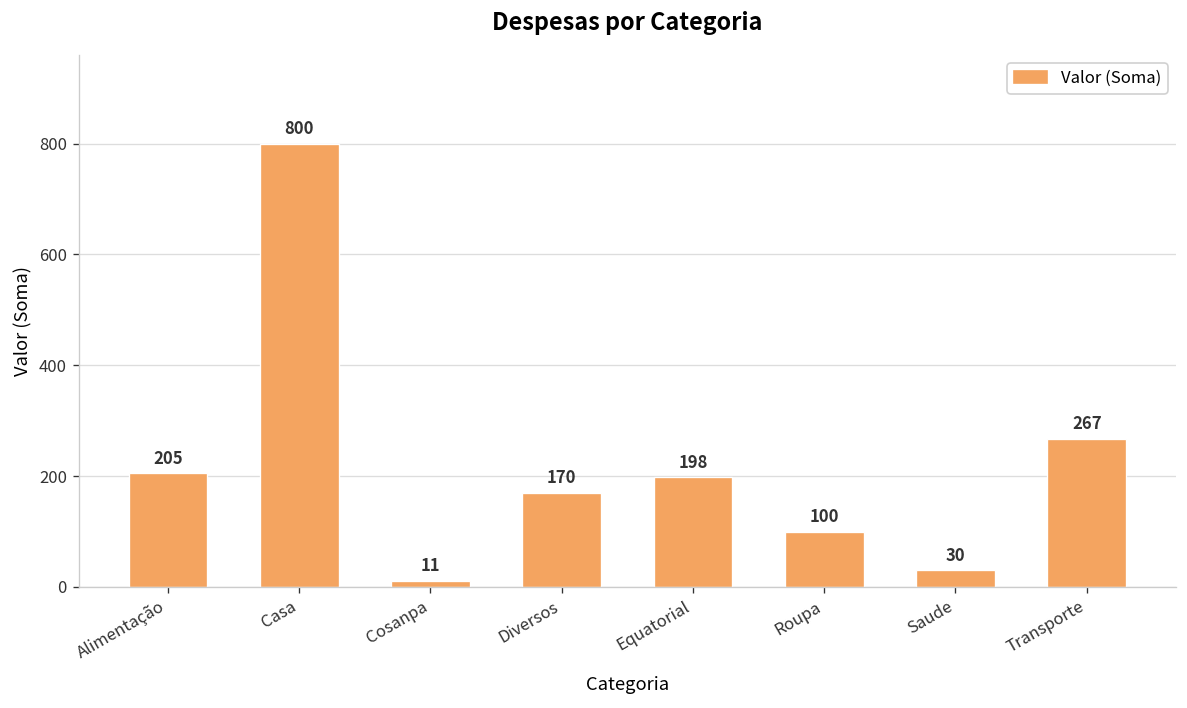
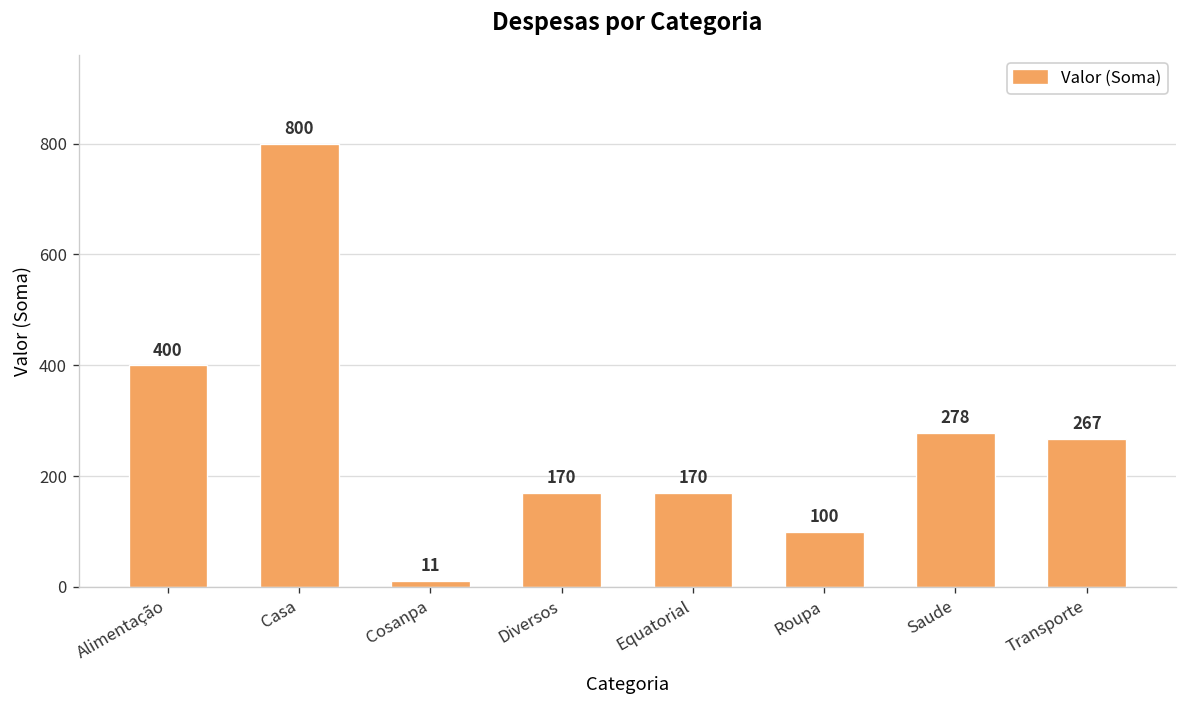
Alimentação: 205 -> 400
Equatorial: 198 -> 170
Saude: 30 -> 278
